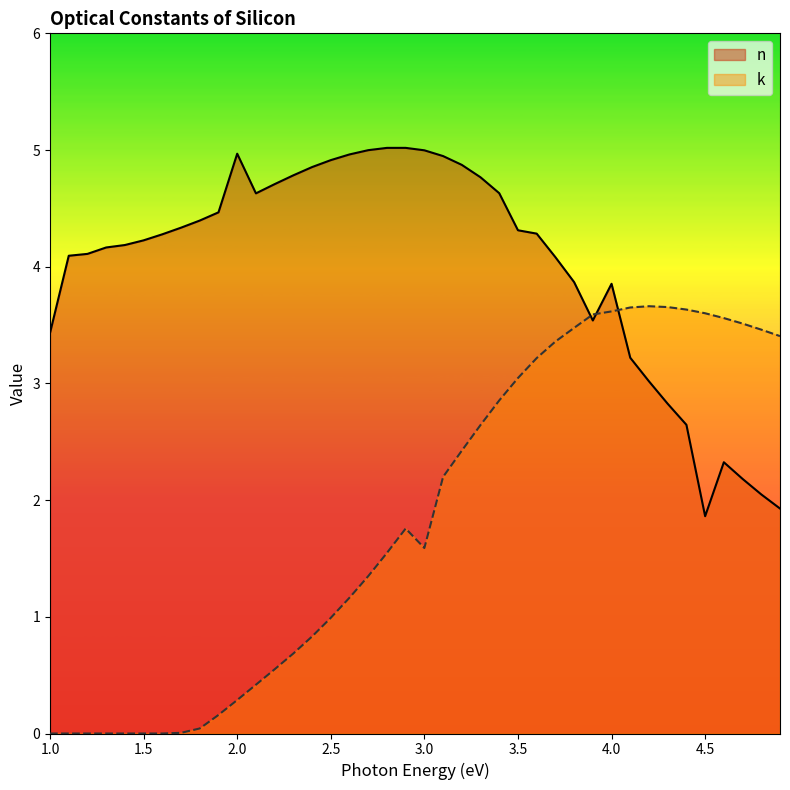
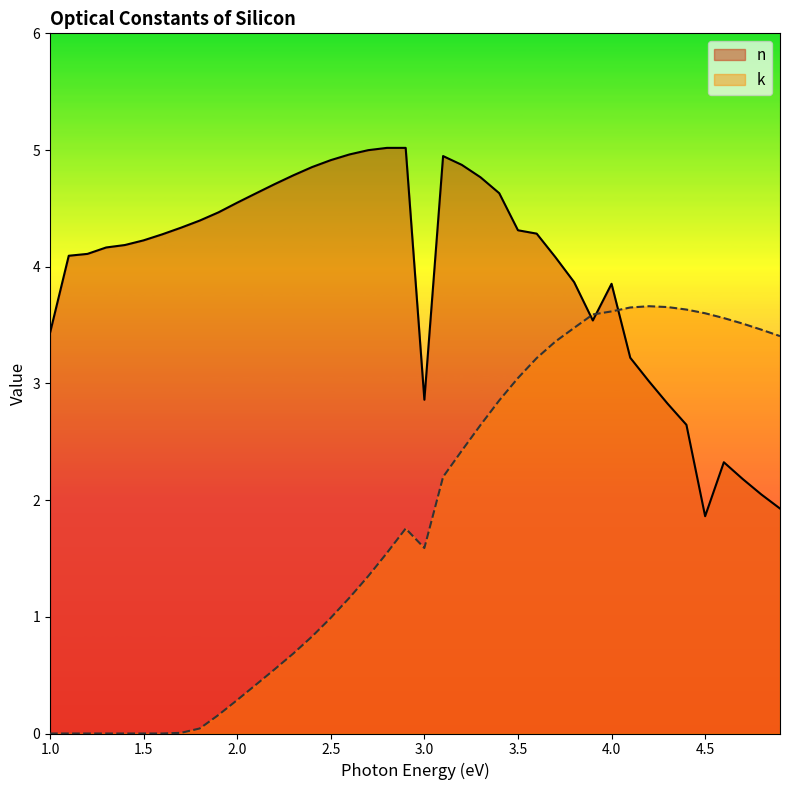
n, 2.0: 4.97 -> 4.55
n, 3.0: 5.00 -> 2.86
